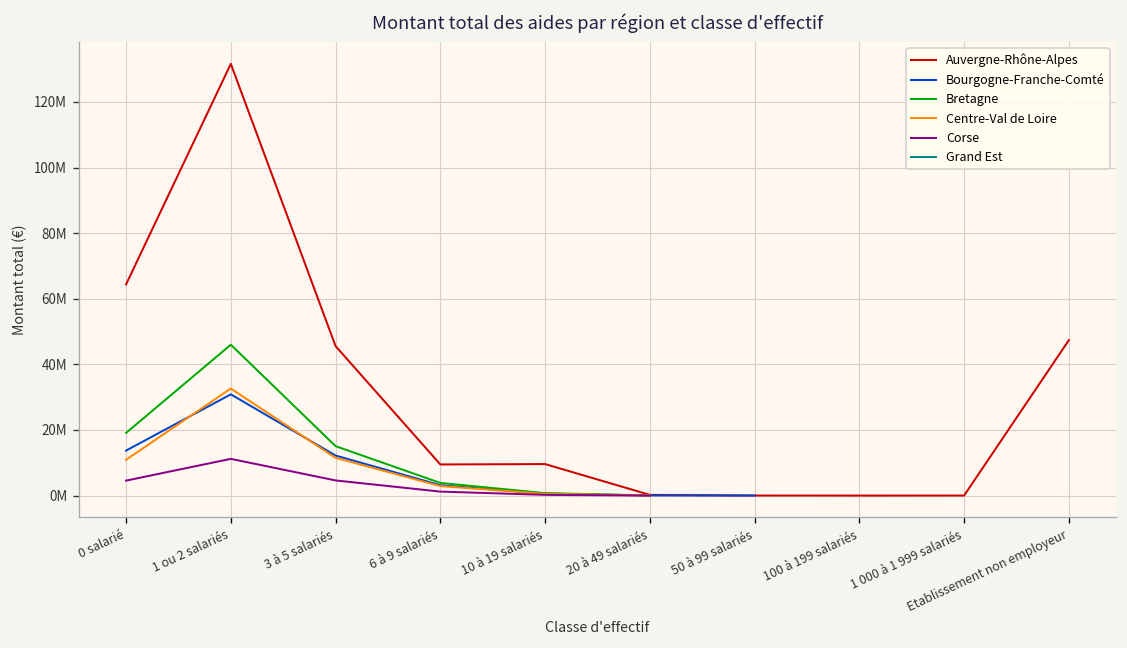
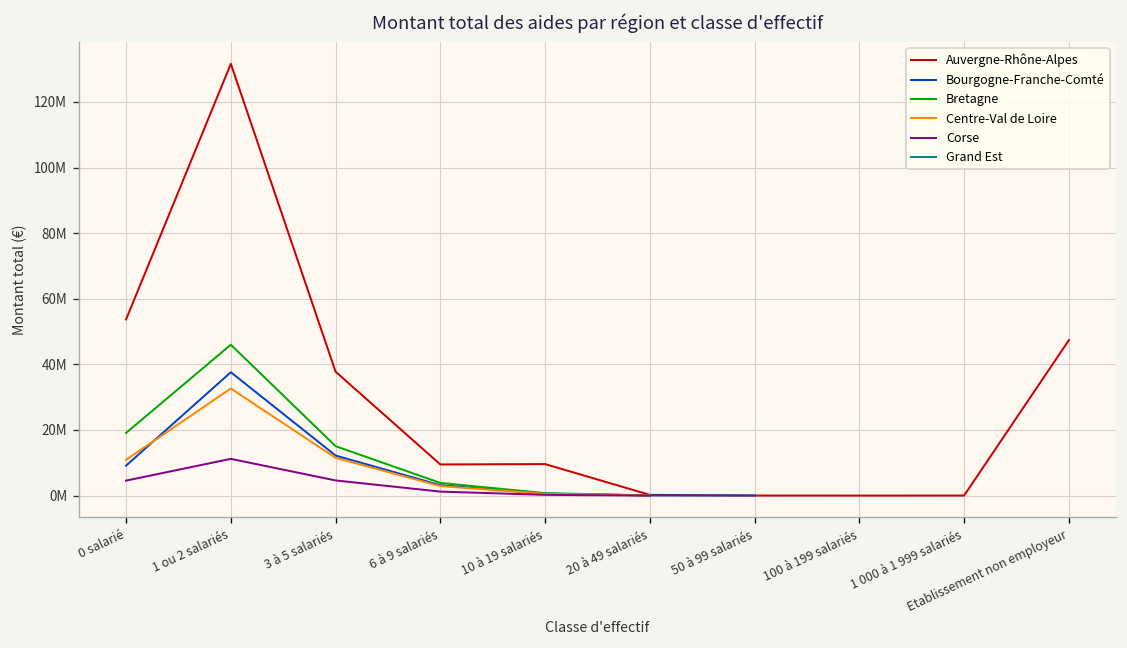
Auvergne-Rhône-Alpes, 0 salarié: 64000000 -> 54000000
Bourgogne-Franche-Comté, 0 salarié: 14000000 -> 9000000
Bourgogne-Franche-Comté, 1 ou 2 salariés: 31000000 -> 38000000
Auvergne-Rhône-Alpes, 3 à 5 salariés: 46000000 -> 38000000
